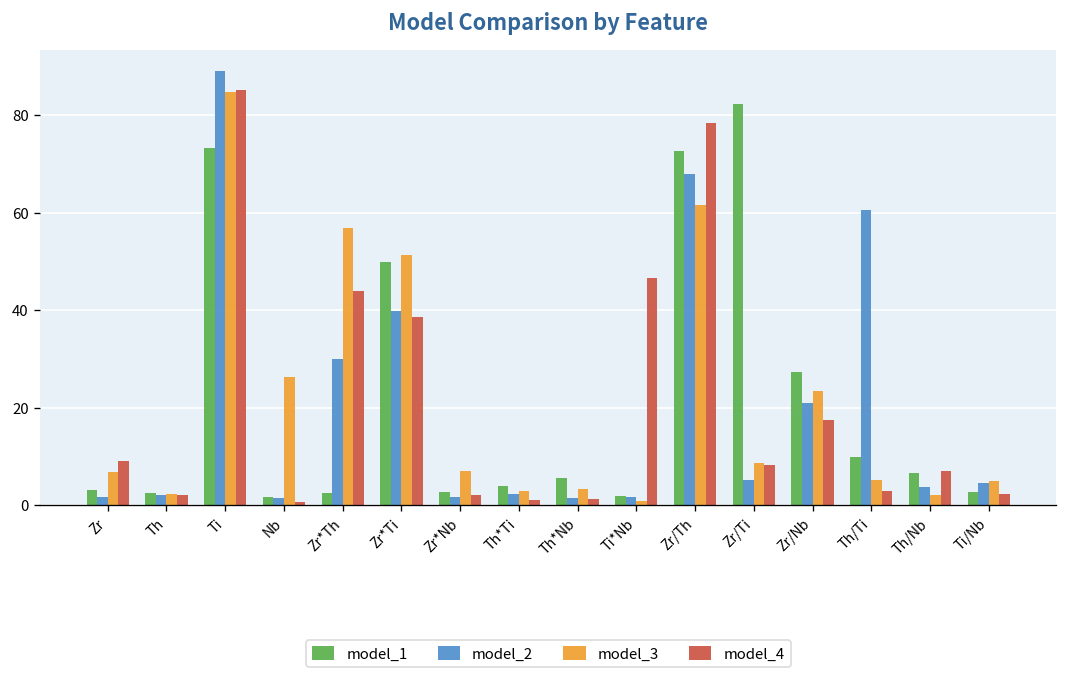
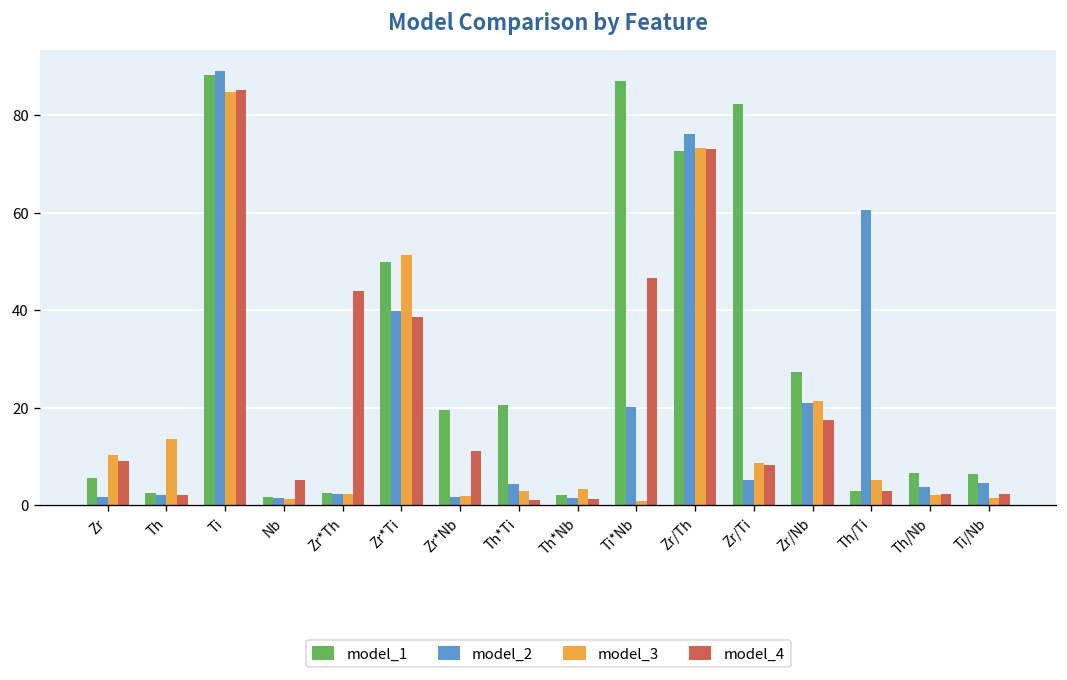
model_1, Zr: 3 -> 6
model_3, Zr: 7 -> 10
model_3, Th: 2 -> 14
model_1, Ti: 73 -> 88
model_3, Nb: 26 -> 1
model_4, Nb: 1 -> 5
model_2, Zr*Th: 30 -> 2
model_3, Zr*Th: 57 -> 2
model_1, Zr*Nb: 3 -> 19
model_3, Zr*Nb: 7 -> 2
model_4, Zr*Nb: 2 -> 11
model_1, Th*Ti: 4 -> 20
model_2, Th*Ti: 2 -> 4
model_1, Th*Nb: 6 -> 2
model_1, Ti*Nb: 2 -> 87
model_2, Ti*Nb: 2 -> 20
model_2, Zr/Th: 68 -> 76
model_3, Zr/Th: 62 -> 73
model_4, Zr/Th: 79 -> 73
model_3, Zr/Nb: 24 -> 21
model_1, Th/Ti: 10 -> 3
model_4, Th/Nb: 7 -> 2
model_1, Ti/Nb: 3 -> 6
model_3, Ti/Nb: 5 -> 2
